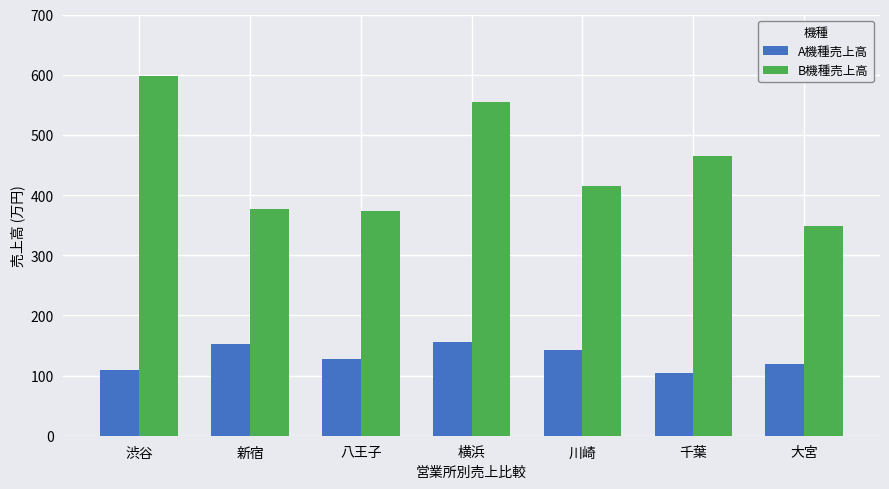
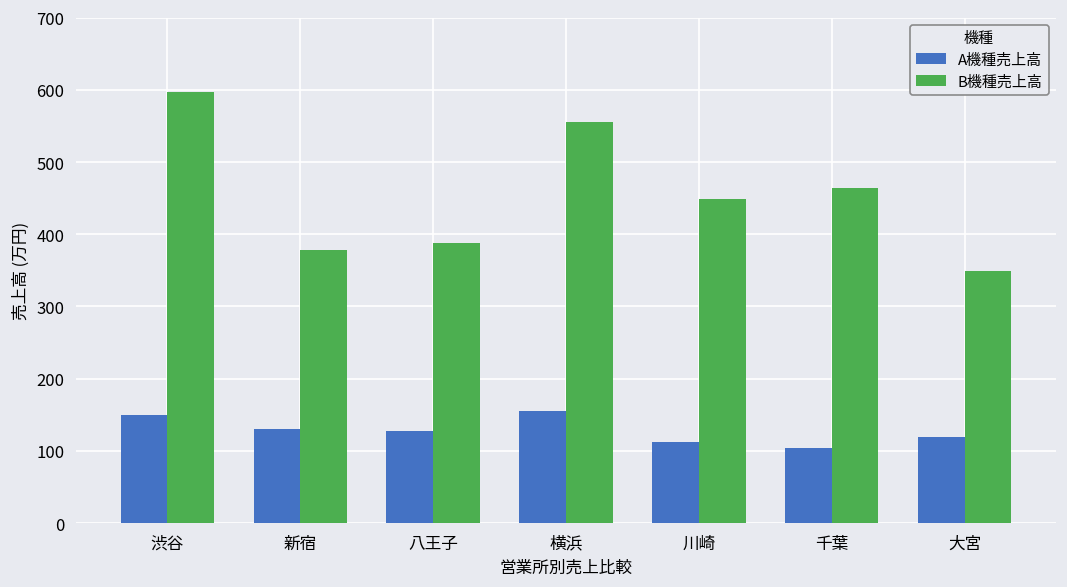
A機種売上高, 渋谷: 110 -> 150
A機種売上高, 新宿: 150 -> 130
B機種売上高, 八王子: 370 -> 390
A機種売上高, 川崎: 140 -> 110
B機種売上高, 川崎: 410 -> 450
